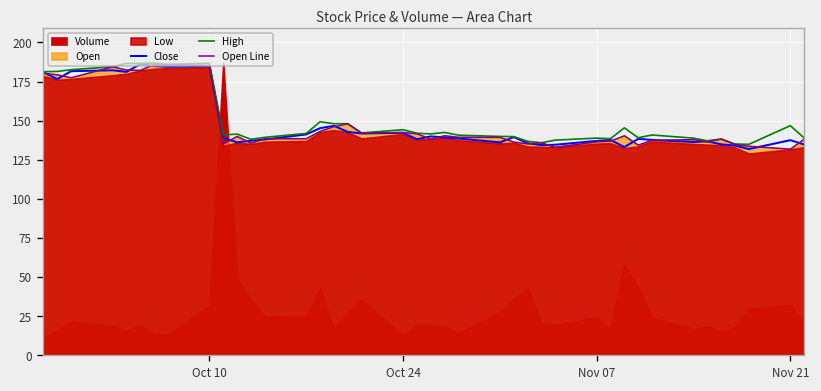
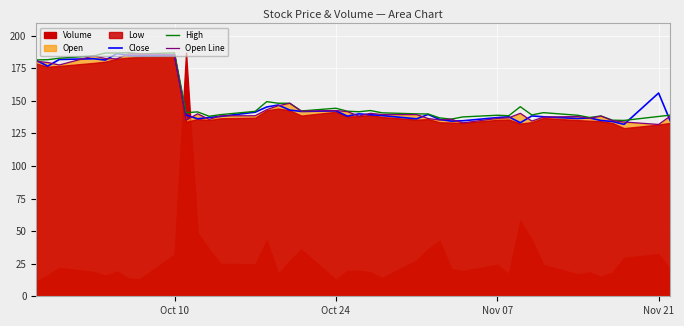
Close, Nov 21: 138 -> 156
High, Nov 21: 147 -> 138
